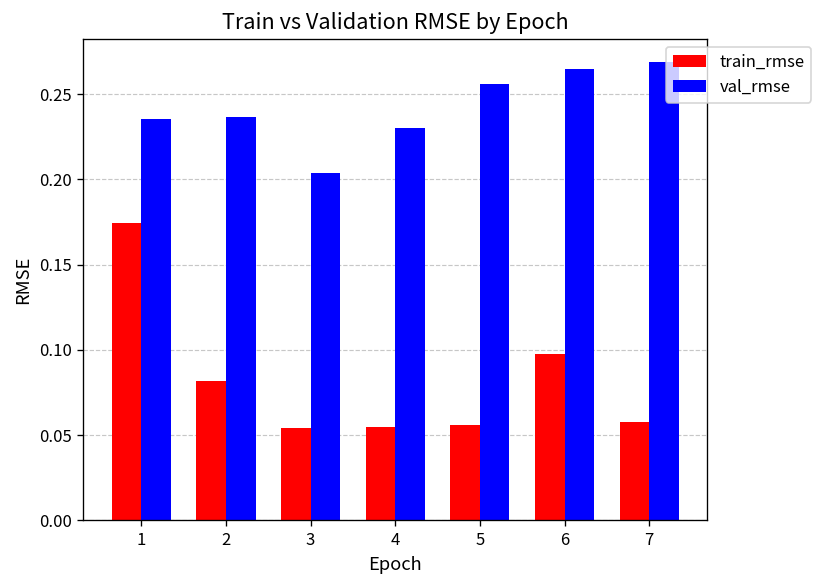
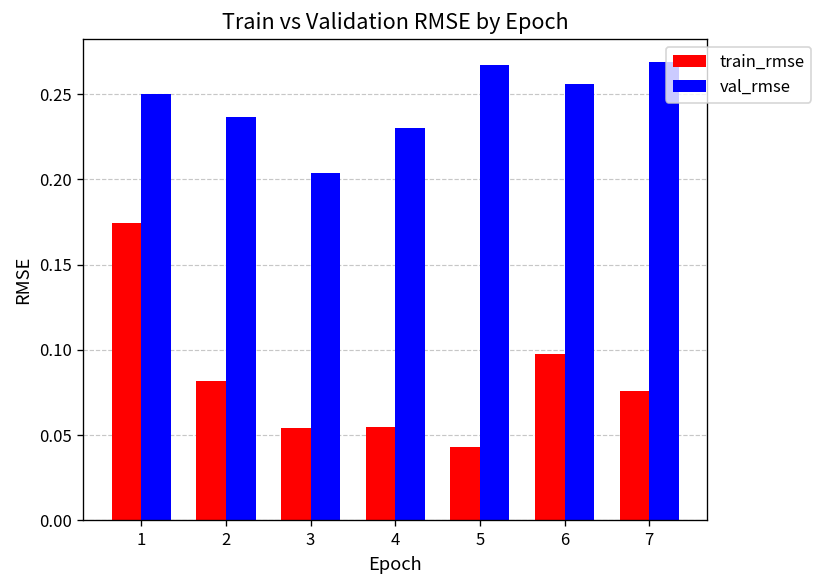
val_rmse, 1: 0.236 -> 0.250
train_rmse, 5: 0.056 -> 0.043
val_rmse, 5: 0.256 -> 0.267
val_rmse, 6: 0.265 -> 0.256
train_rmse, 7: 0.058 -> 0.076
